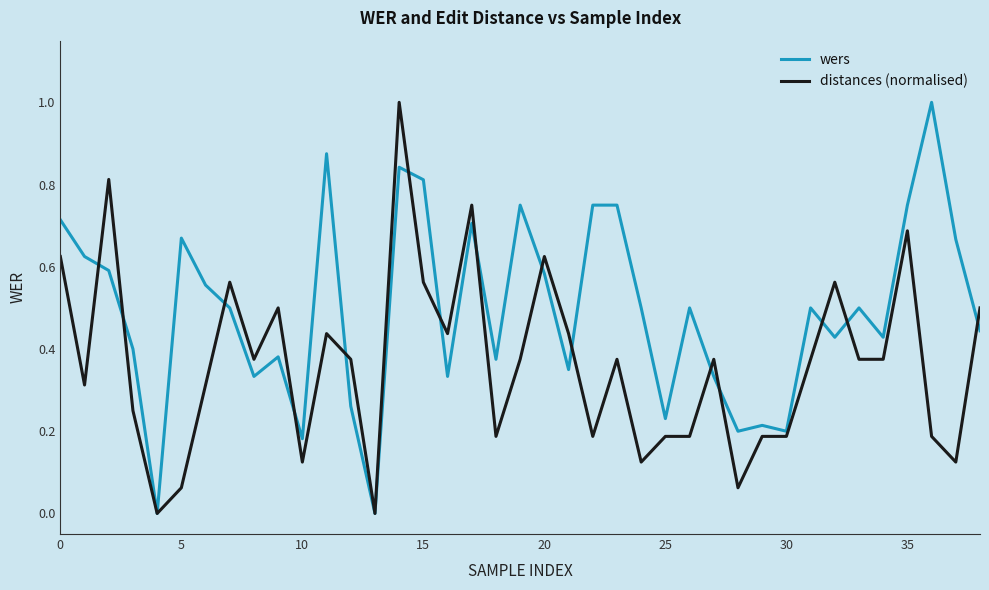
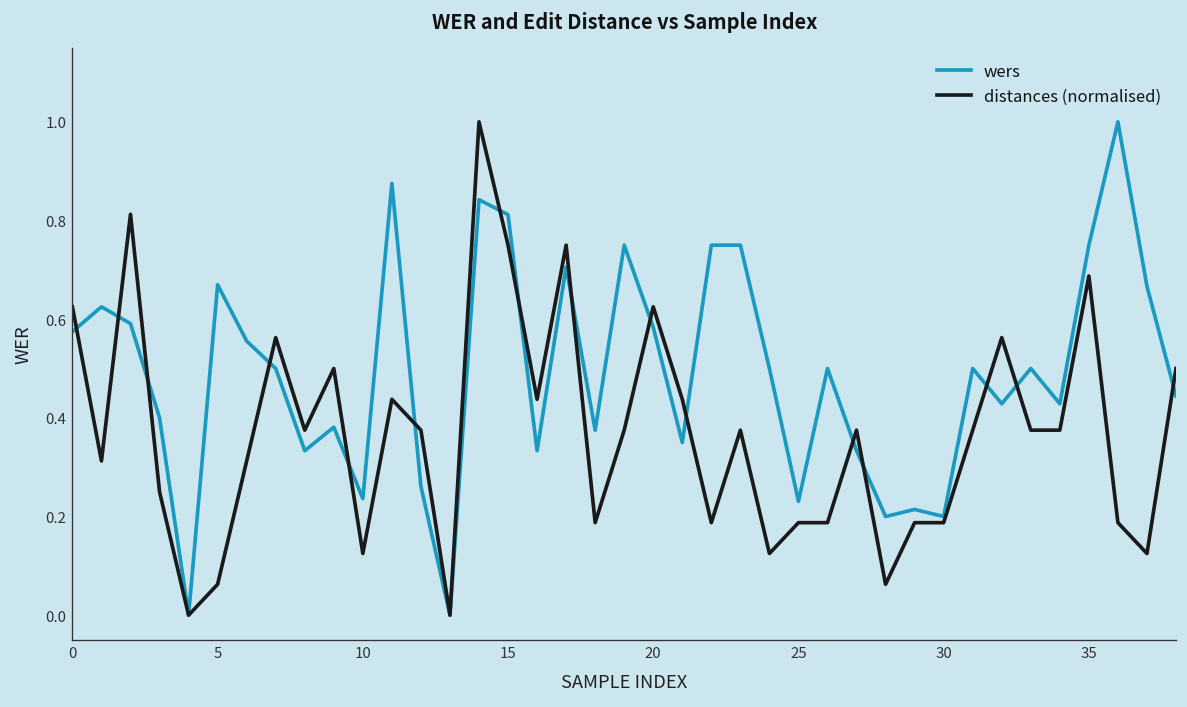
wers, 0: 0.71 -> 0.57
wers, 10: 0.18 -> 0.24
distances (normalised), 15: 0.56 -> 0.75
